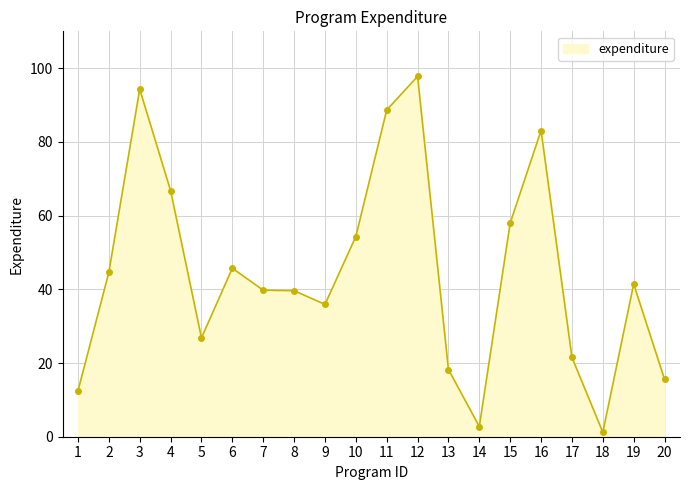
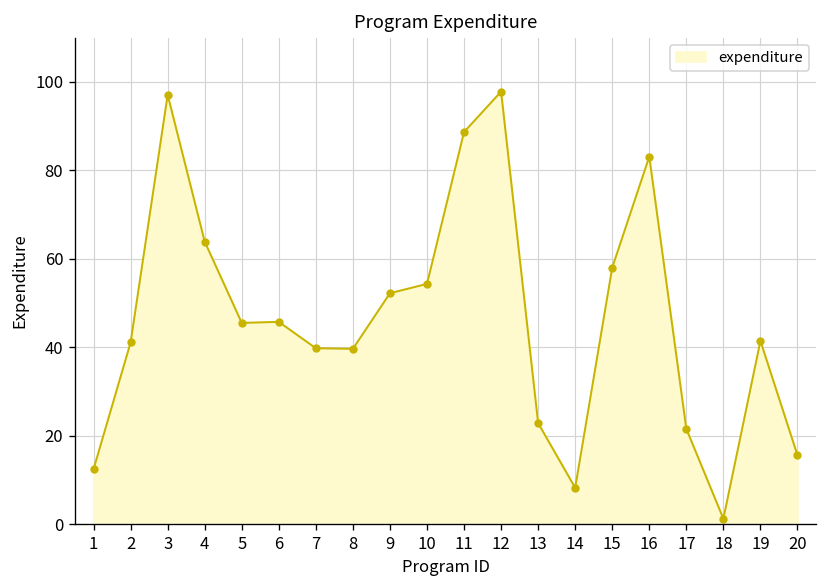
2: 45 -> 41
3: 94 -> 97
4: 67 -> 64
5: 27 -> 45
9: 36 -> 52
13: 18 -> 23
14: 3 -> 8
